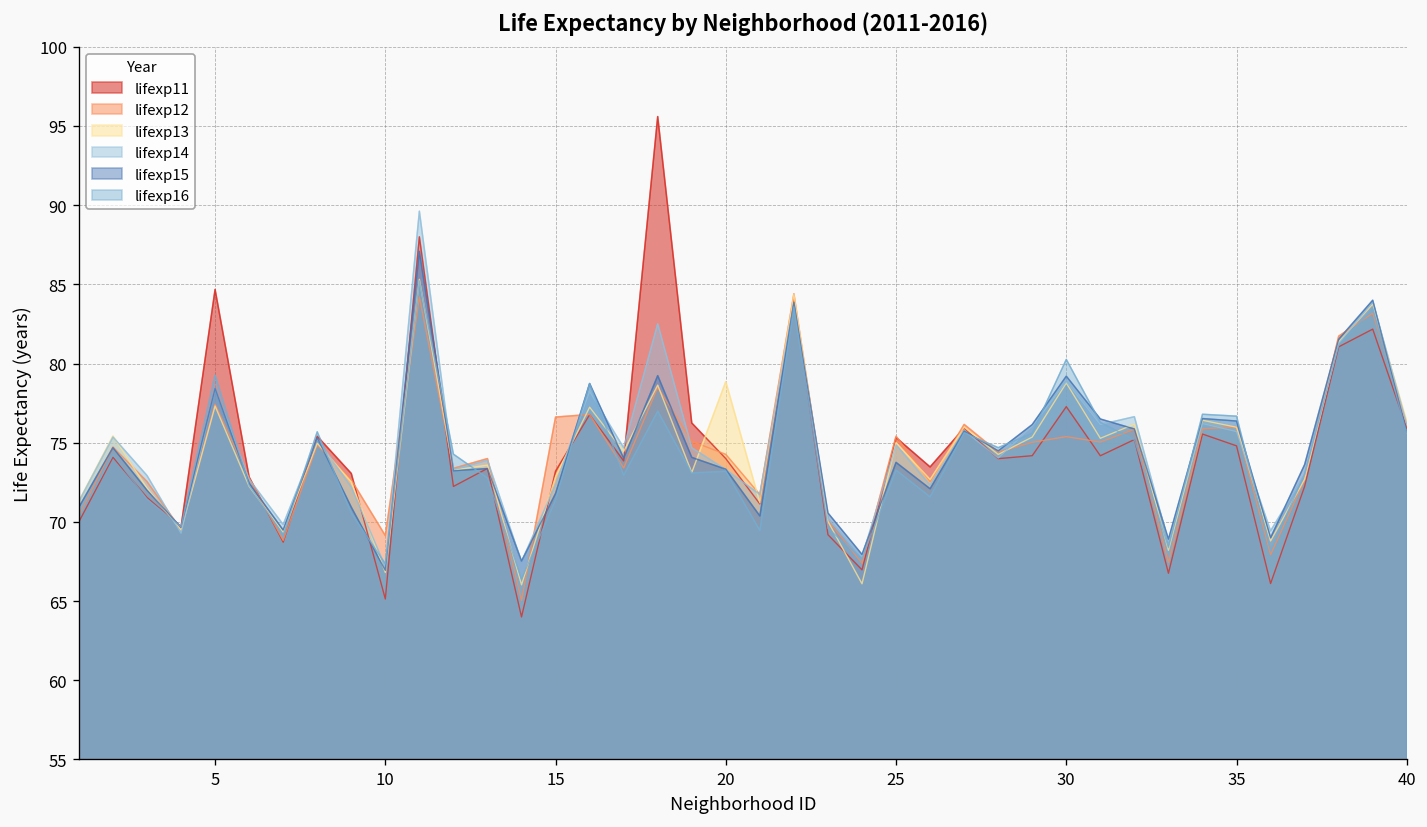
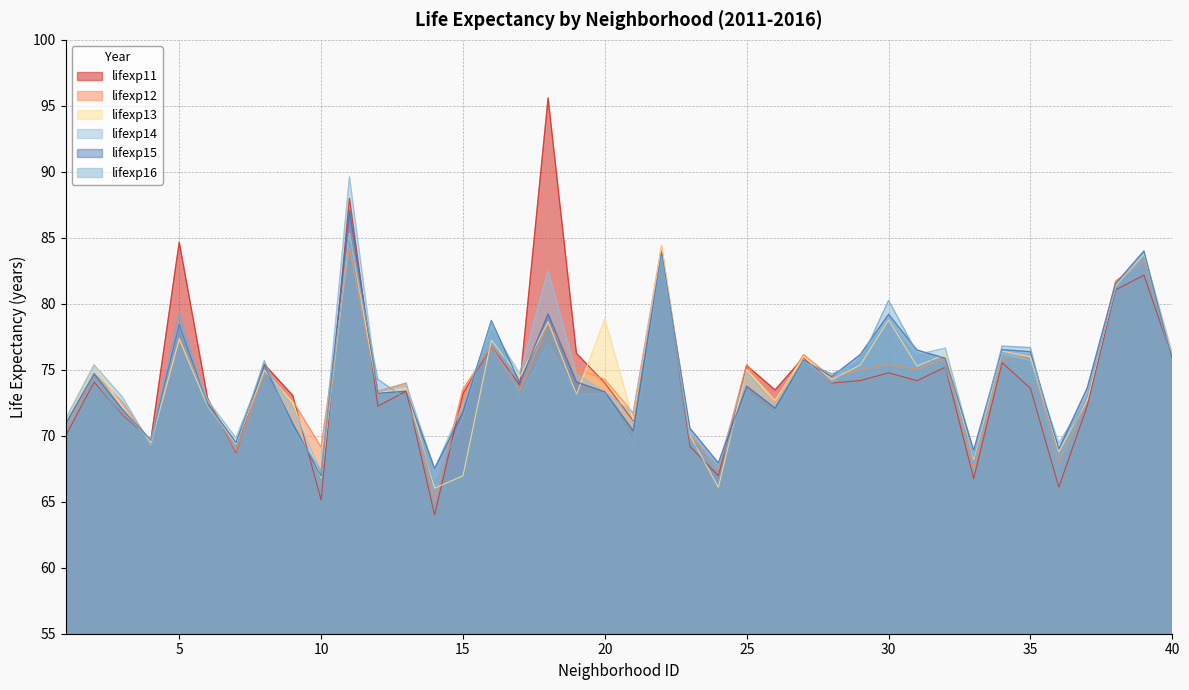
lifexp12, 15: 76.6 -> 73.5
lifexp13, 15: 72.9 -> 67.0
lifexp11, 30: 77.3 -> 74.8
lifexp11, 35: 74.8 -> 73.6
